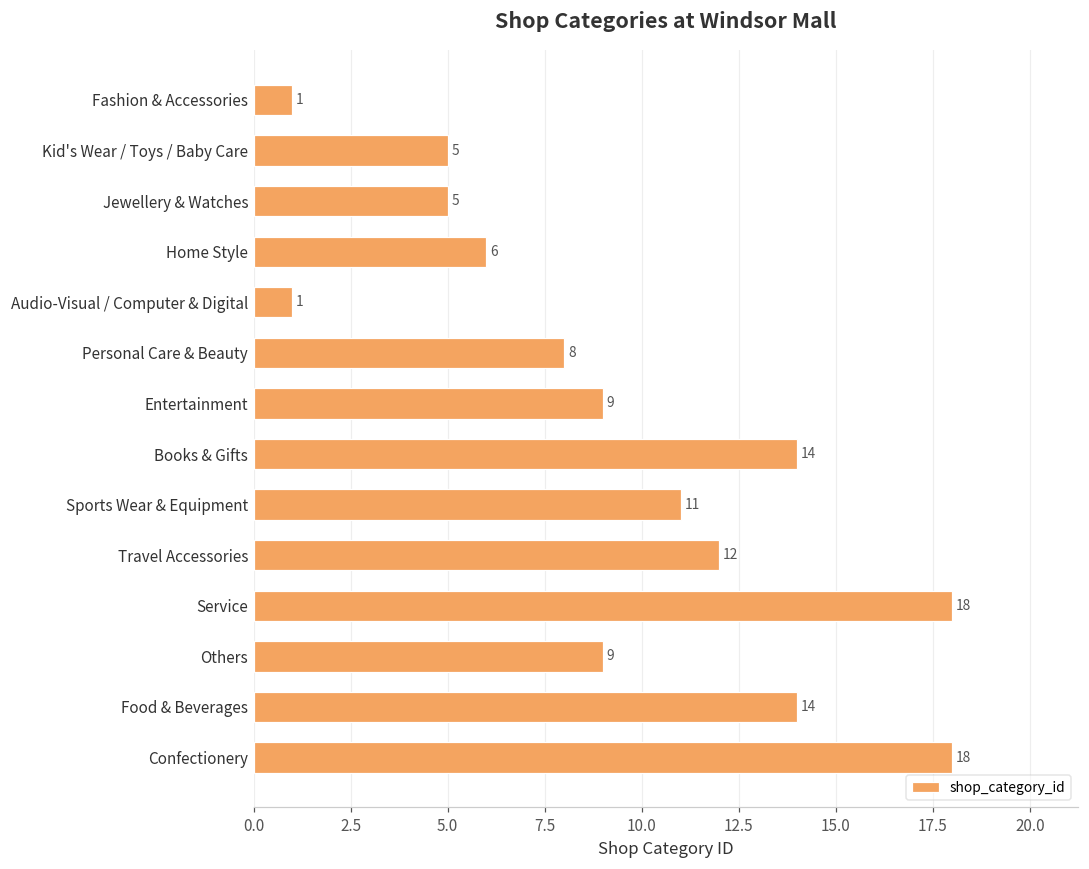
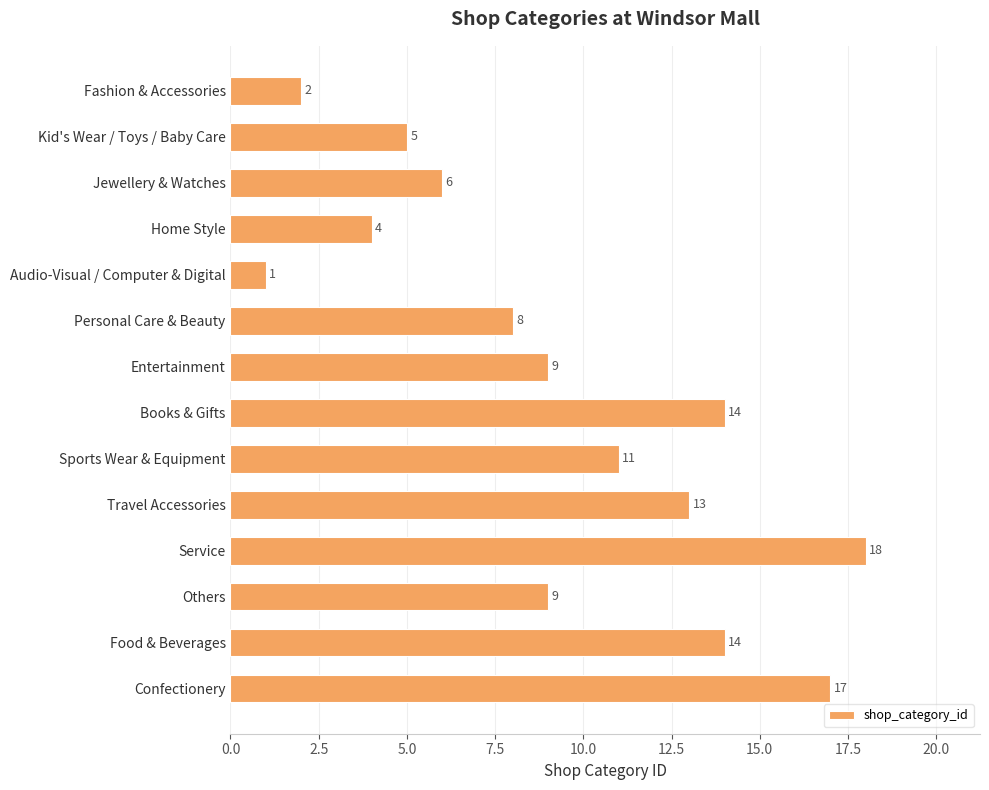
Fashion & Accessories: 1 -> 2
Jewellery & Watches: 5 -> 6
Home Style: 6 -> 4
Travel Accessories: 12 -> 13
Confectionery: 18 -> 17
